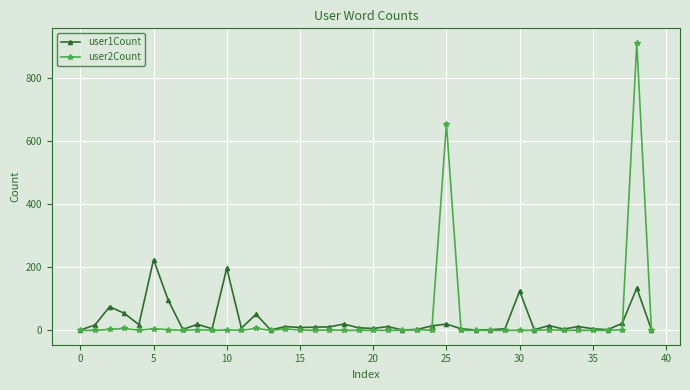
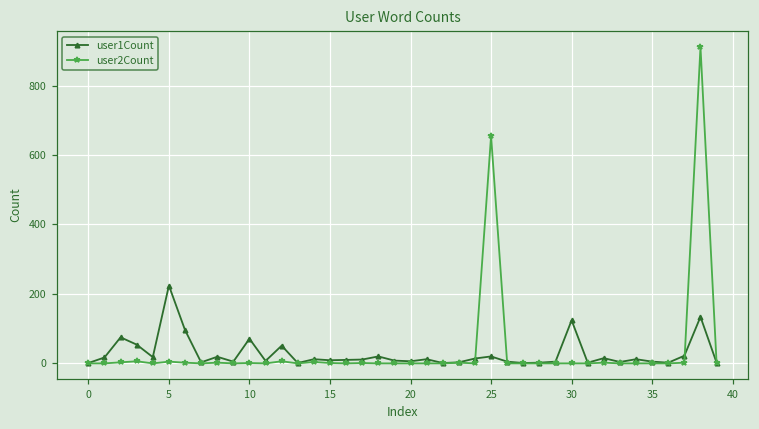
user1Count, 10: 200 -> 70
